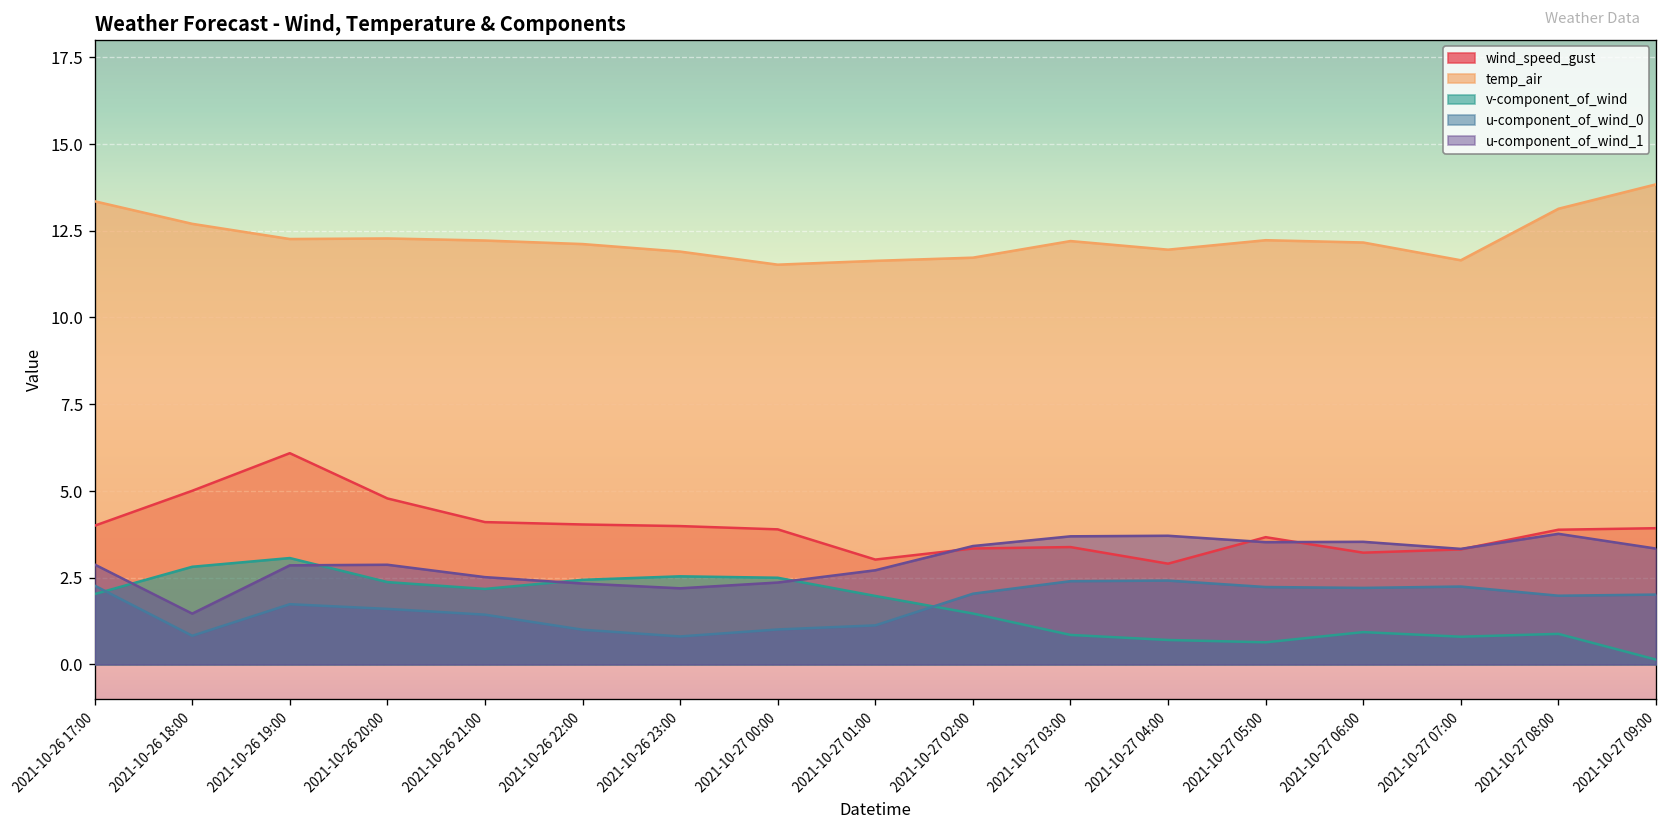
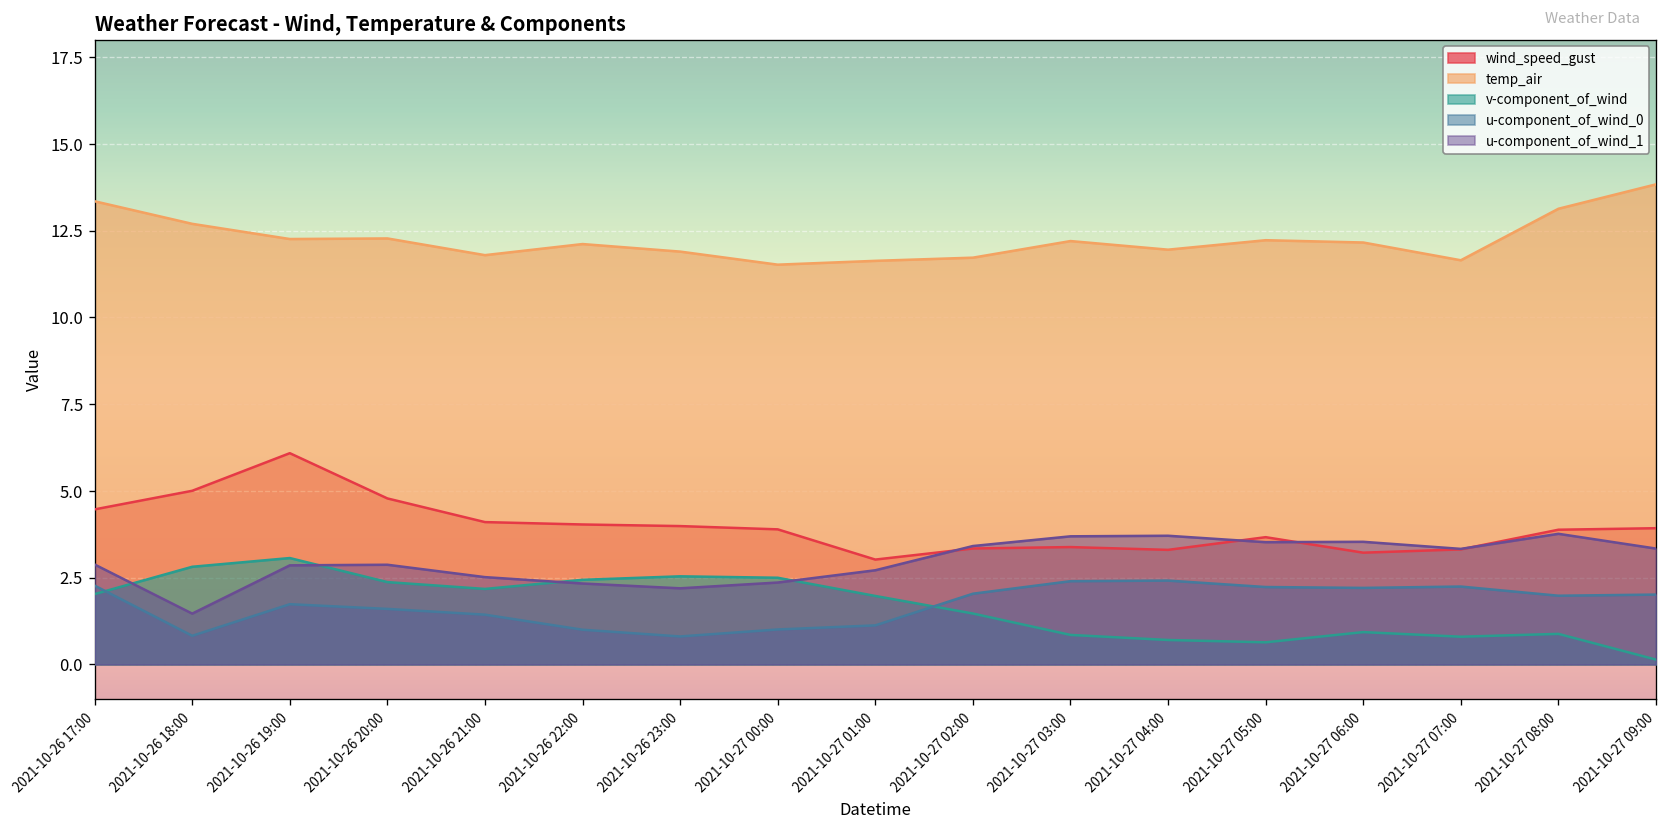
wind_speed_gust, 2021-10-26 17:00: 4.0 -> 4.5
temp_air, 2021-10-26 21:00: 12.2 -> 11.8
wind_speed_gust, 2021-10-27 04:00: 2.9 -> 3.3
